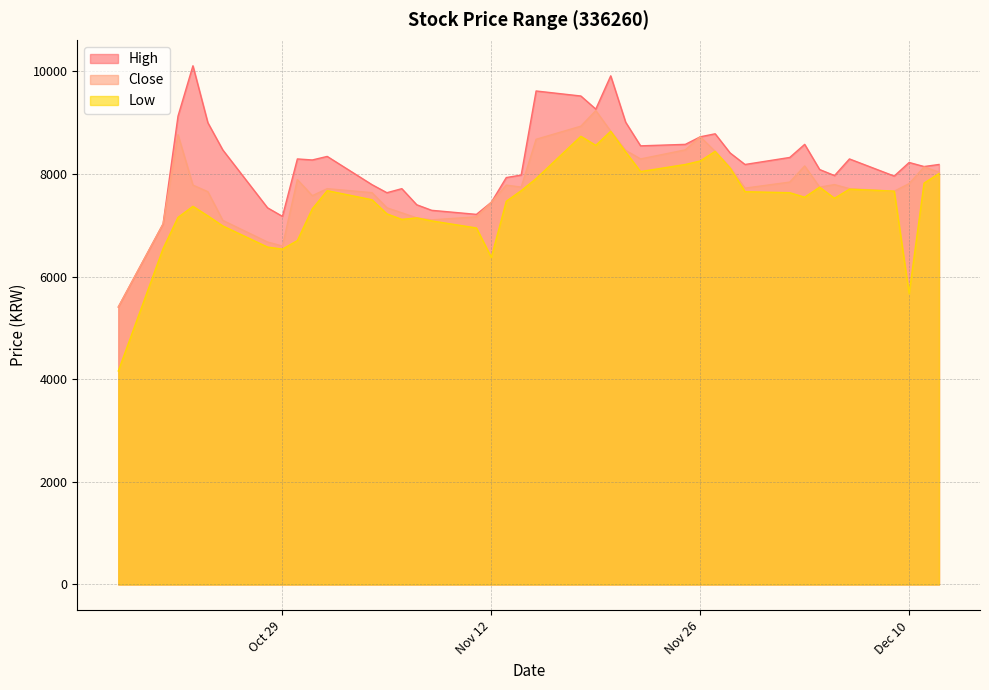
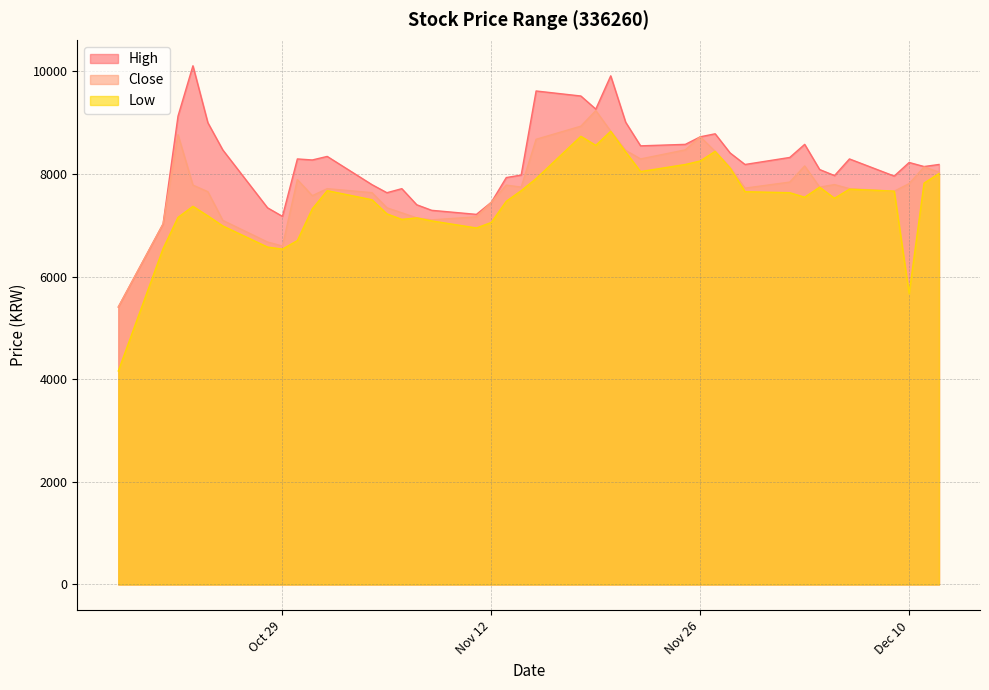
Low, Nov 12: 6400 -> 7100
